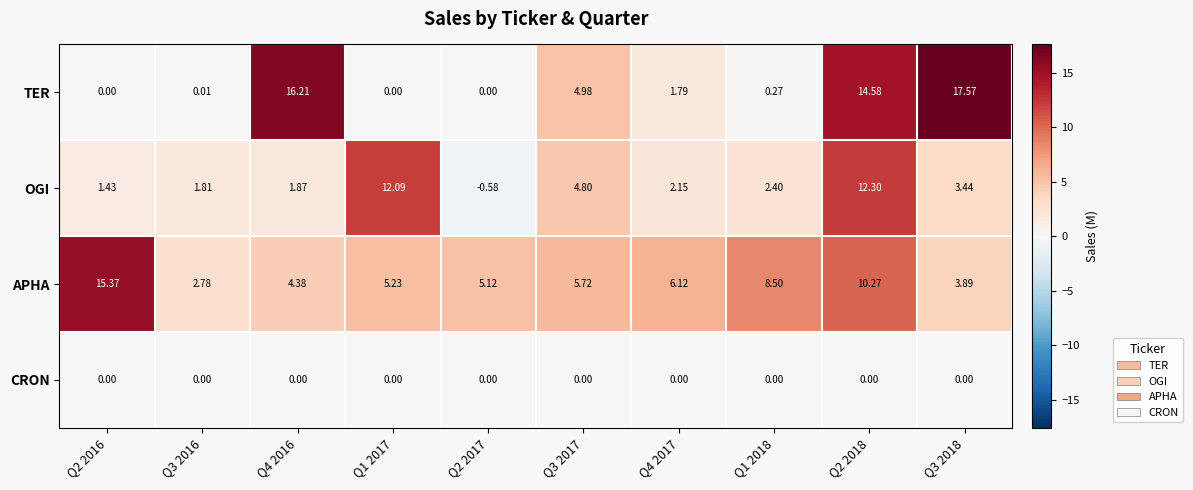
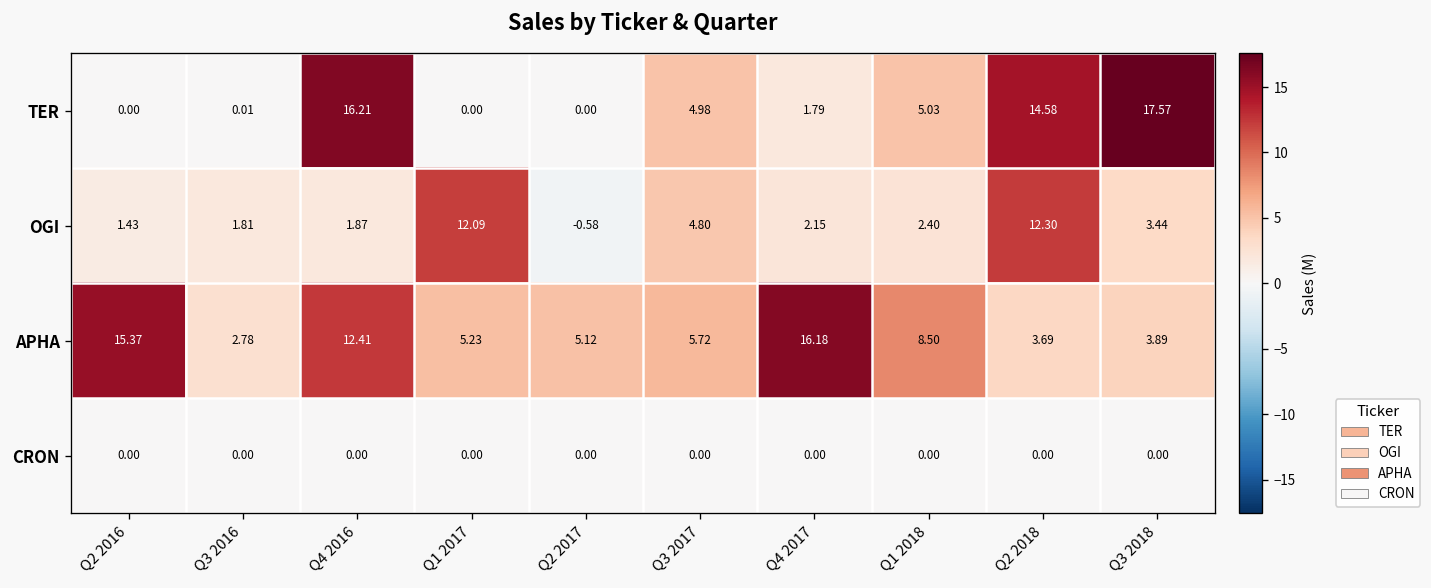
TER, Q1 2018: 0.27 -> 5.03
APHA, Q4 2016: 4.38 -> 12.41
APHA, Q4 2017: 6.12 -> 16.18
APHA, Q2 2018: 10.27 -> 3.69
